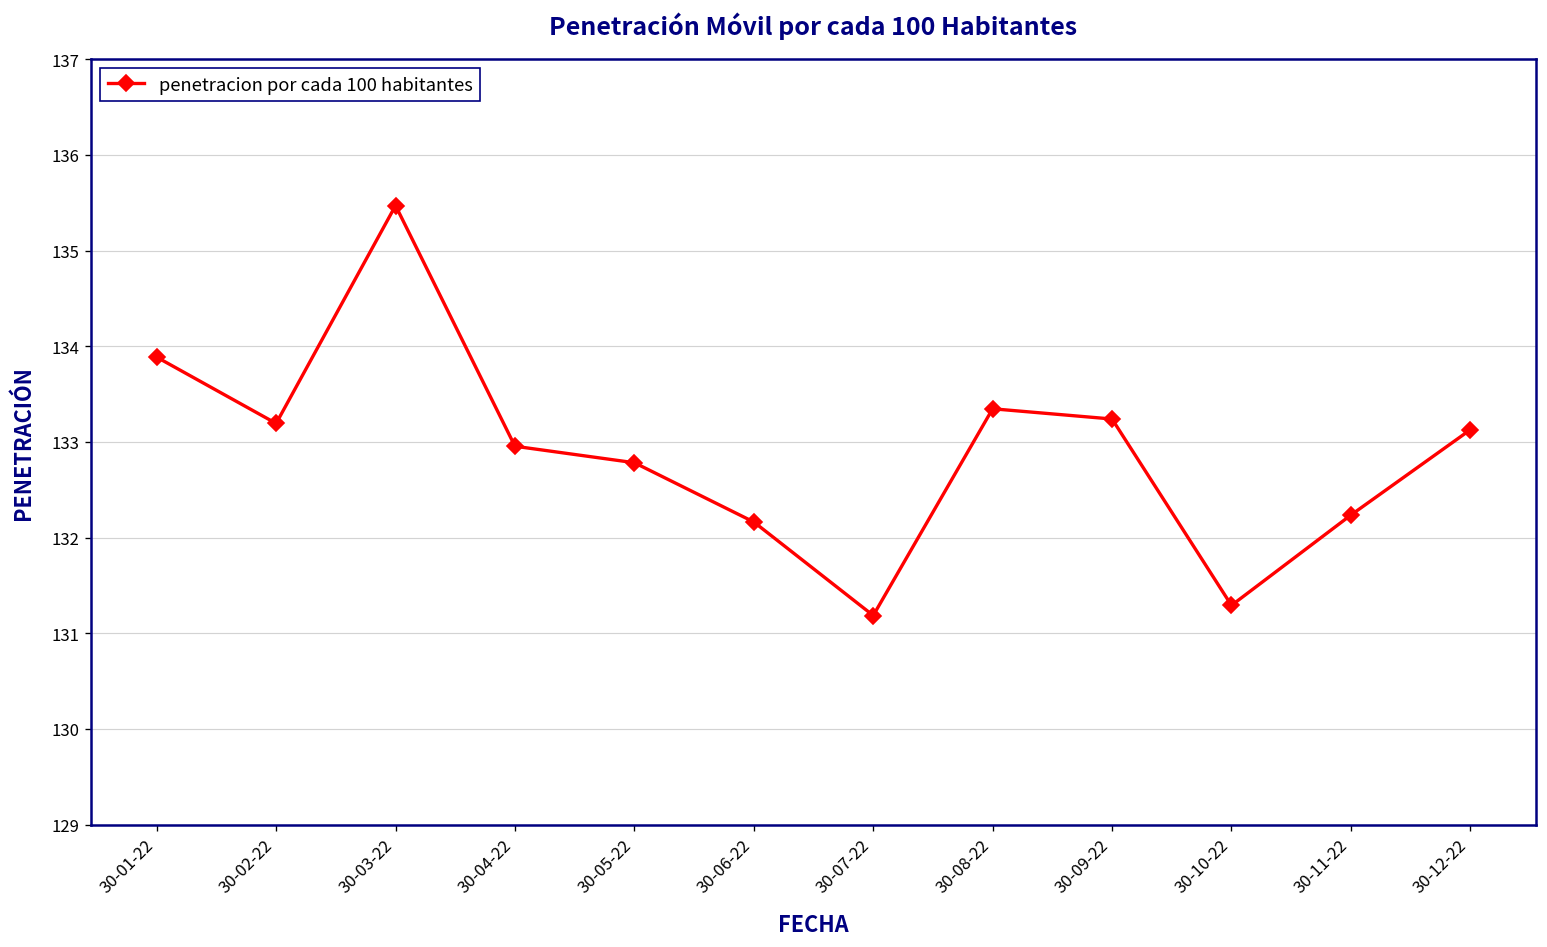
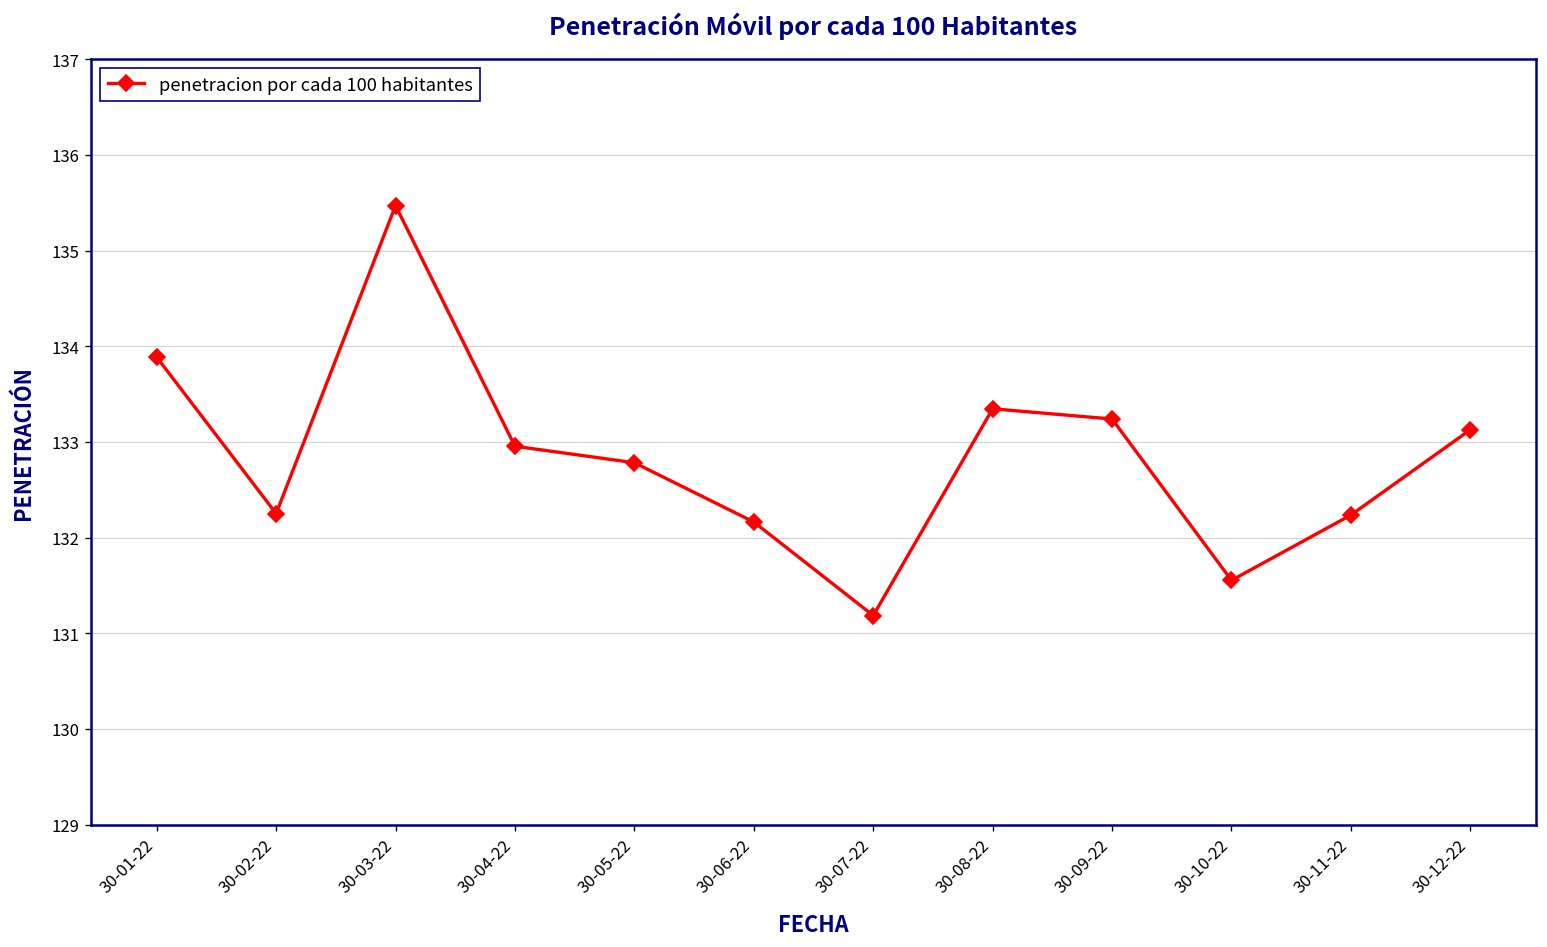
30-02-22: 133.2 -> 132.3
30-10-22: 131.3 -> 131.6
